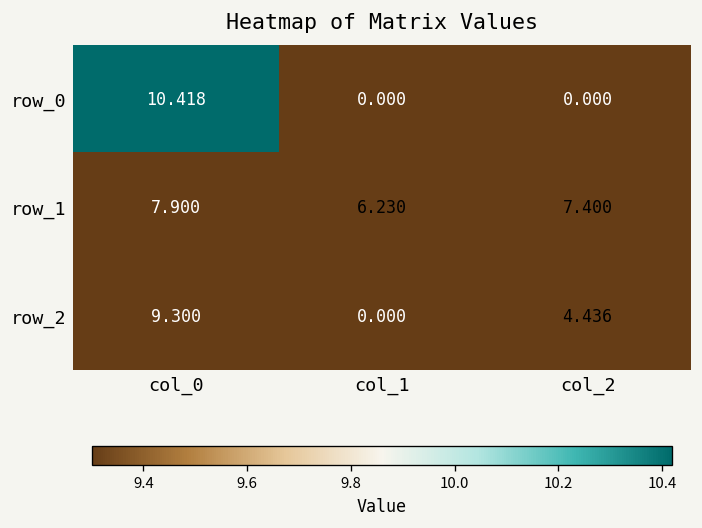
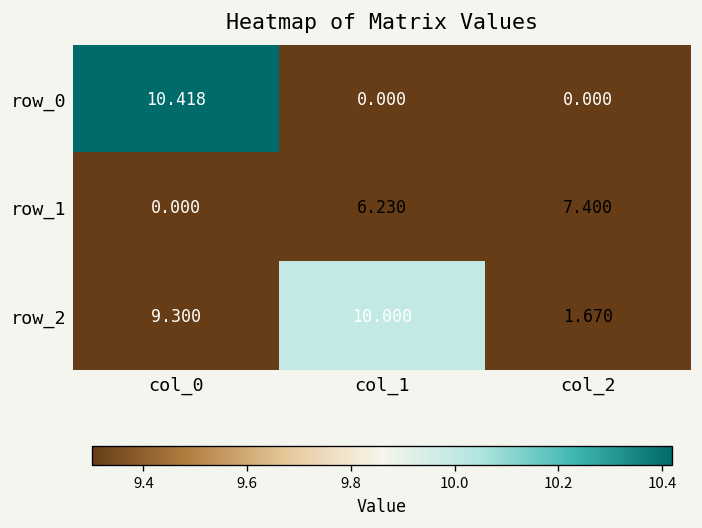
row_1, col_0: 7.900 -> 0.000
row_2, col_1: 0.000 -> 10.000
row_2, col_2: 4.436 -> 1.670
